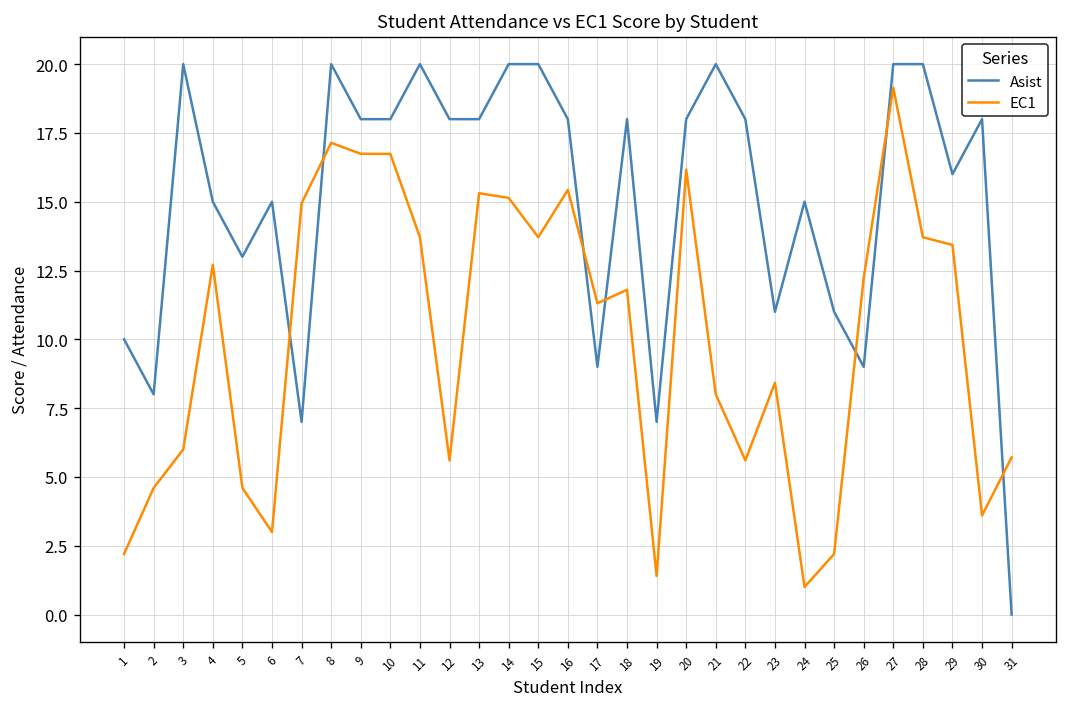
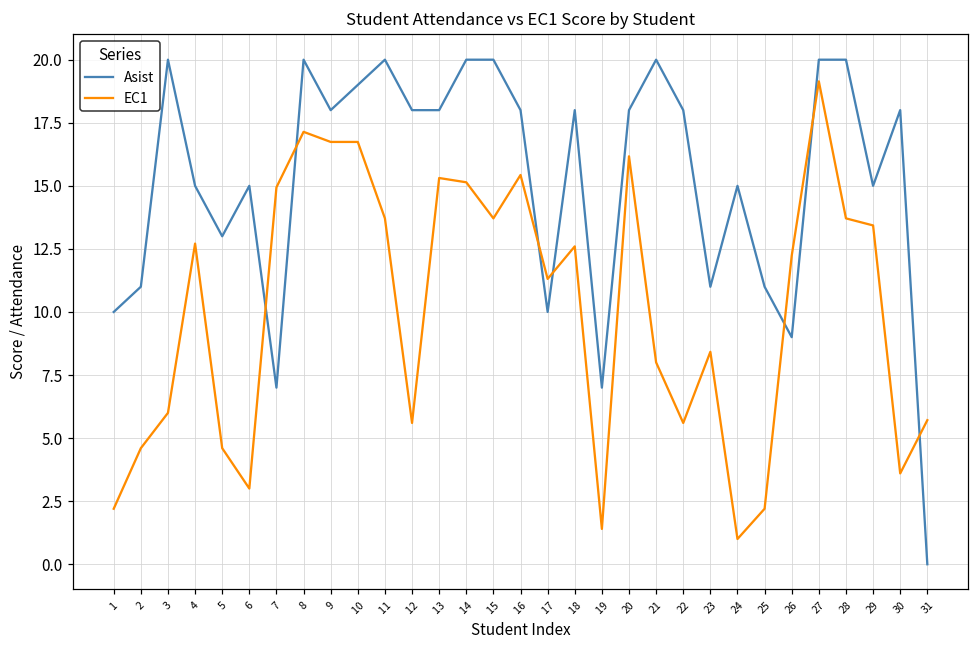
Asist, 2: 8 -> 11
Asist, 10: 18 -> 19
Asist, 17: 9 -> 10
EC1, 18: 11.8 -> 12.6
Asist, 29: 16 -> 15
